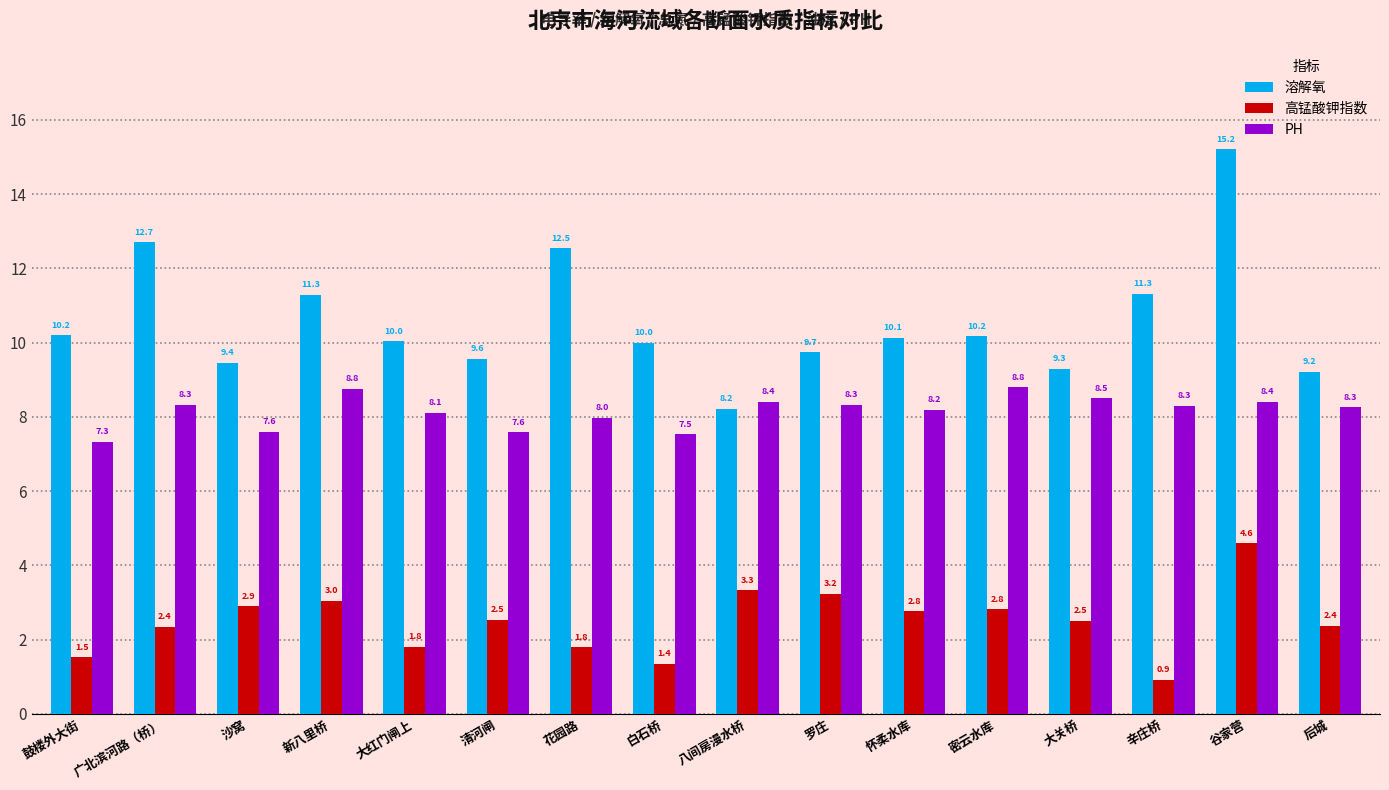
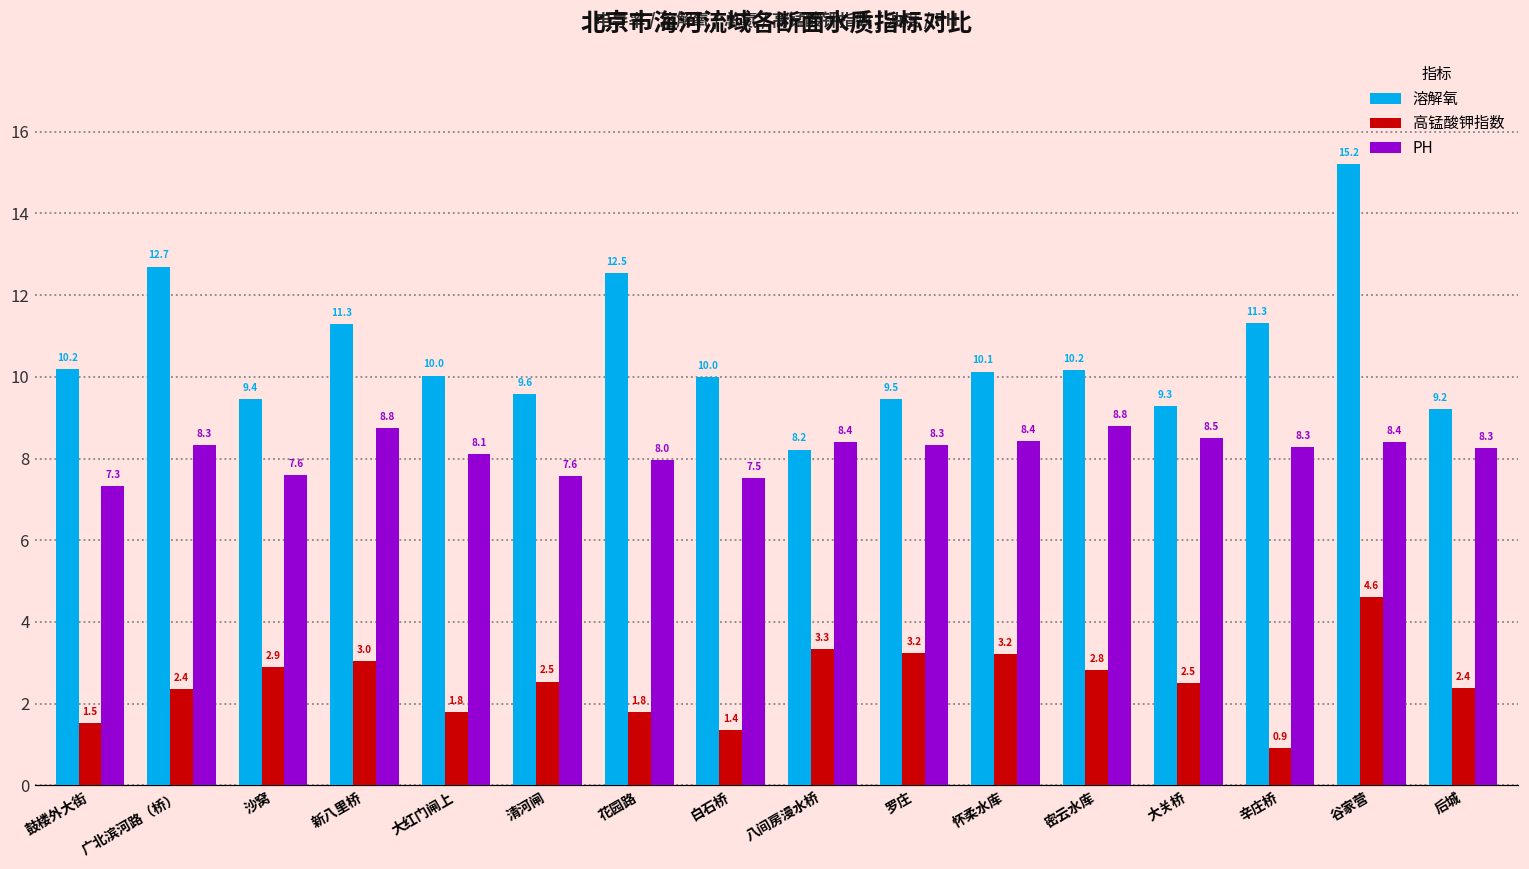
溶解氧, 罗庄: 9.7 -> 9.5
高锰酸钾指数, 怀柔水库: 2.8 -> 3.2
PH, 怀柔水库: 8.2 -> 8.4
